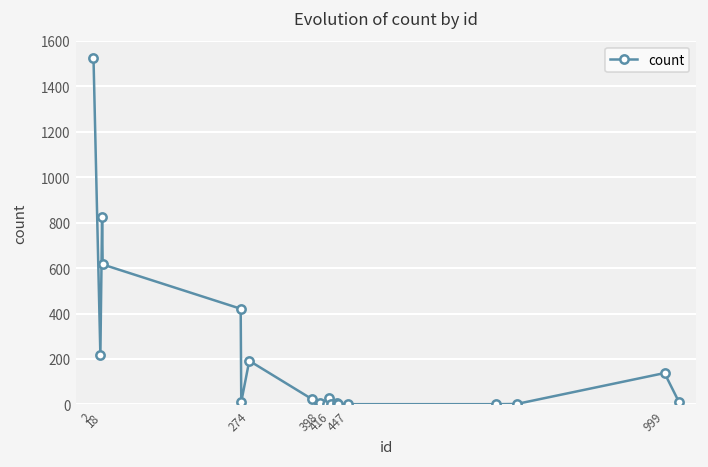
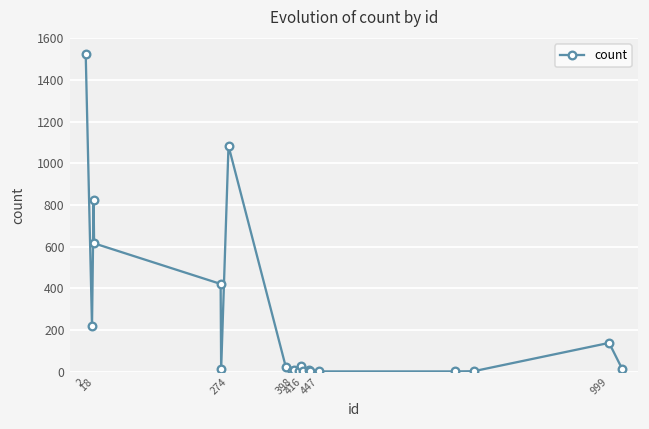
274: 190 -> 1080
